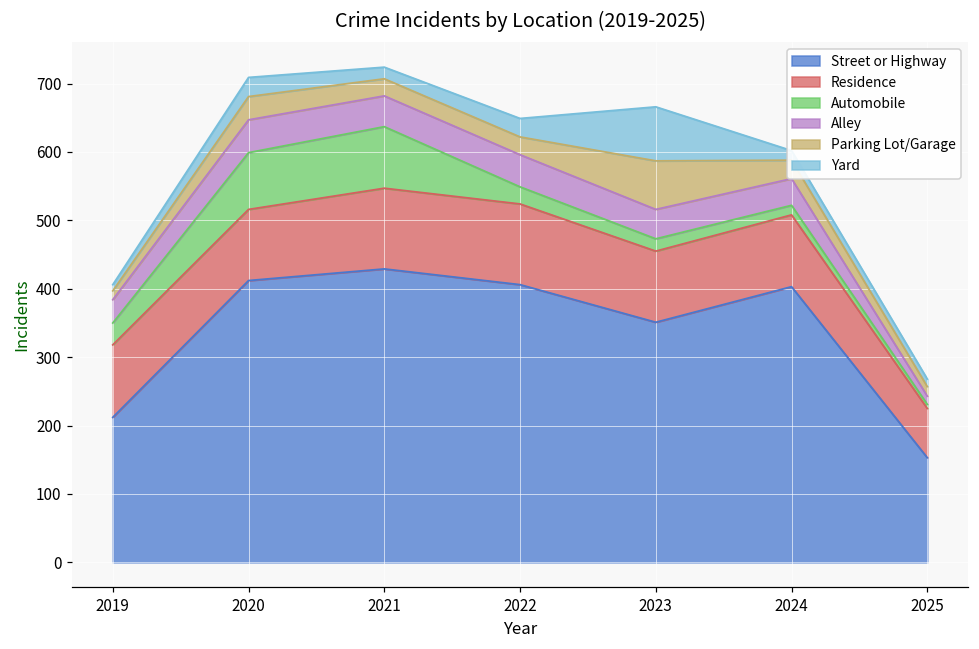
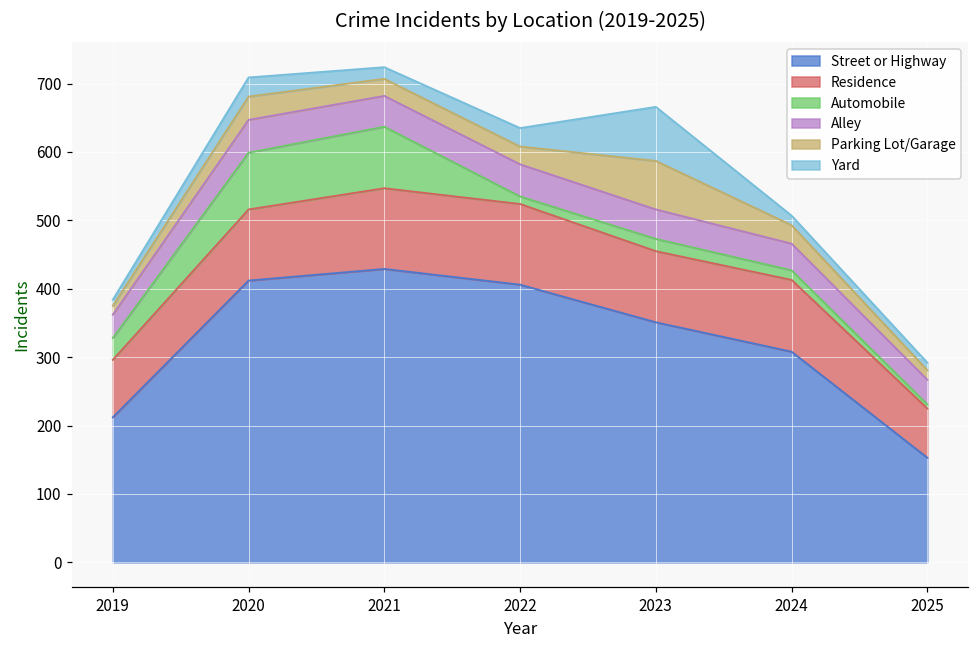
Residence, 2019: 110 -> 80
Automobile, 2022: 30 -> 10
Street or Highway, 2024: 400 -> 310
Alley, 2025: 10 -> 40
